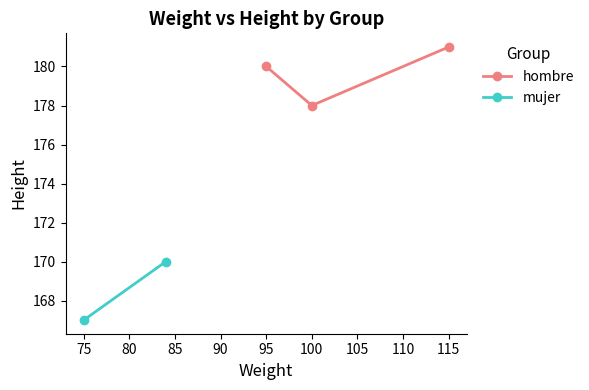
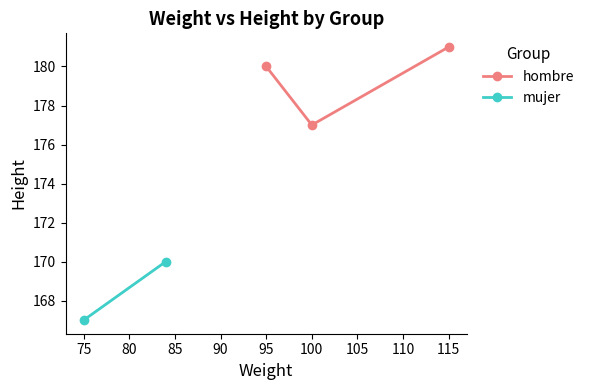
hombre, 100: 178 -> 177
